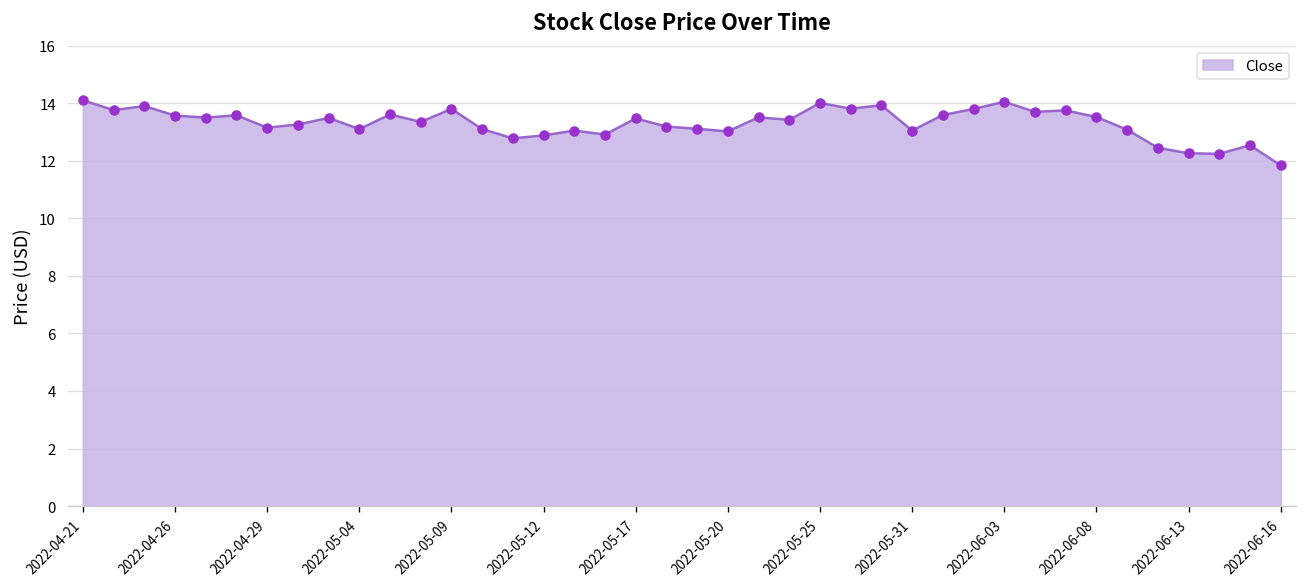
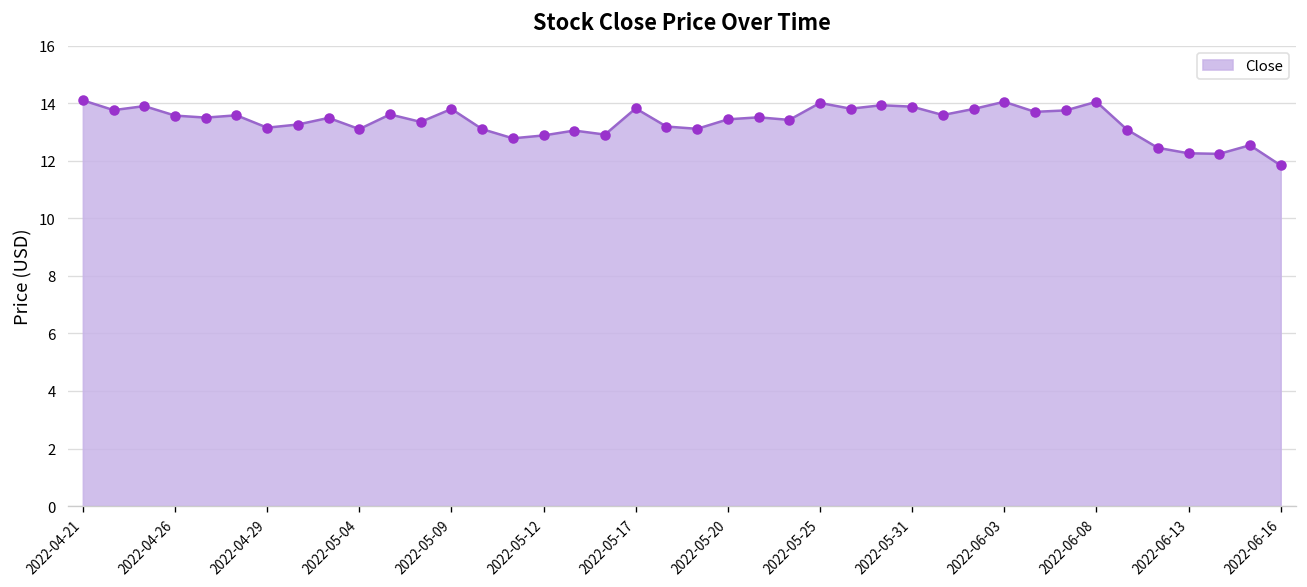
2022-05-17: 13.5 -> 13.8
2022-05-20: 13.0 -> 13.4
2022-05-31: 13.1 -> 13.9
2022-06-08: 13.5 -> 14.1
